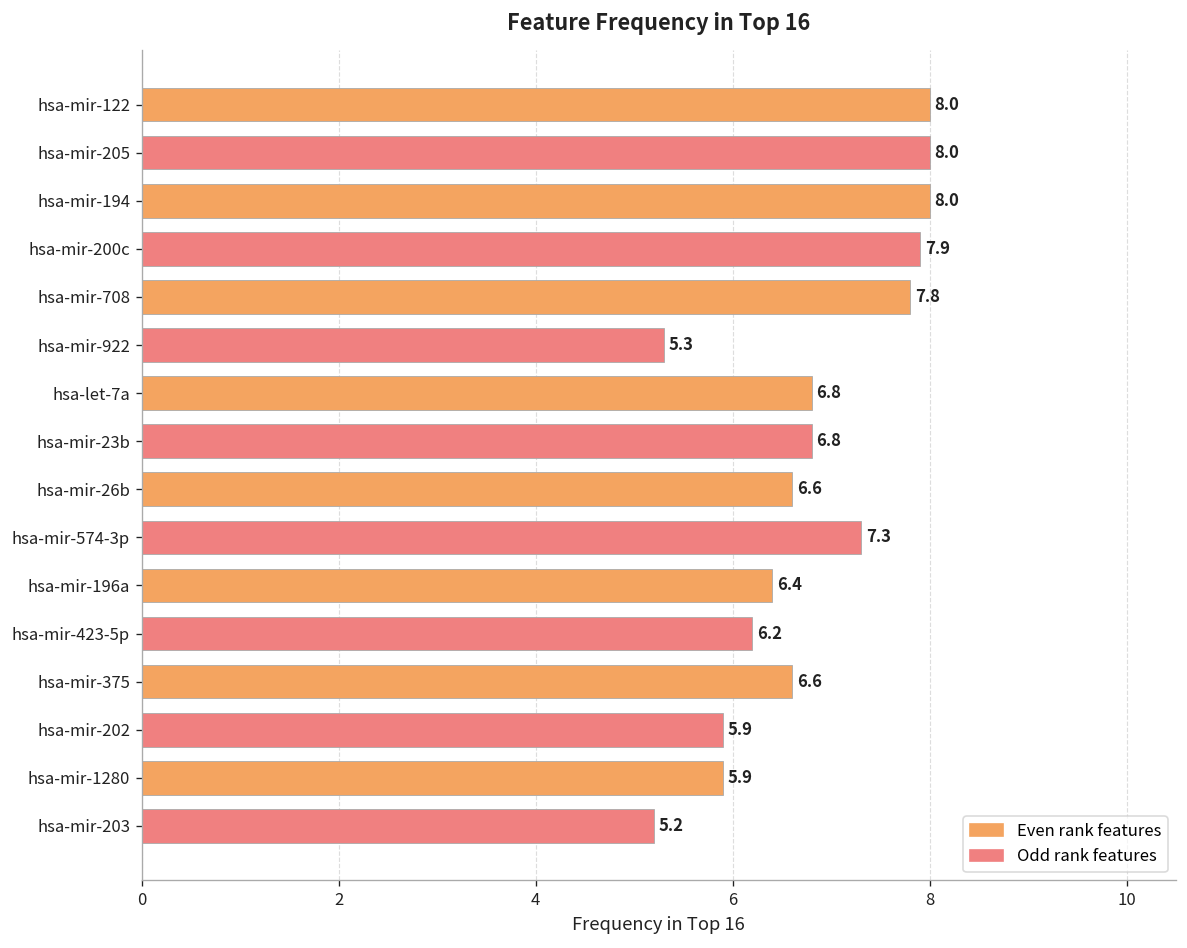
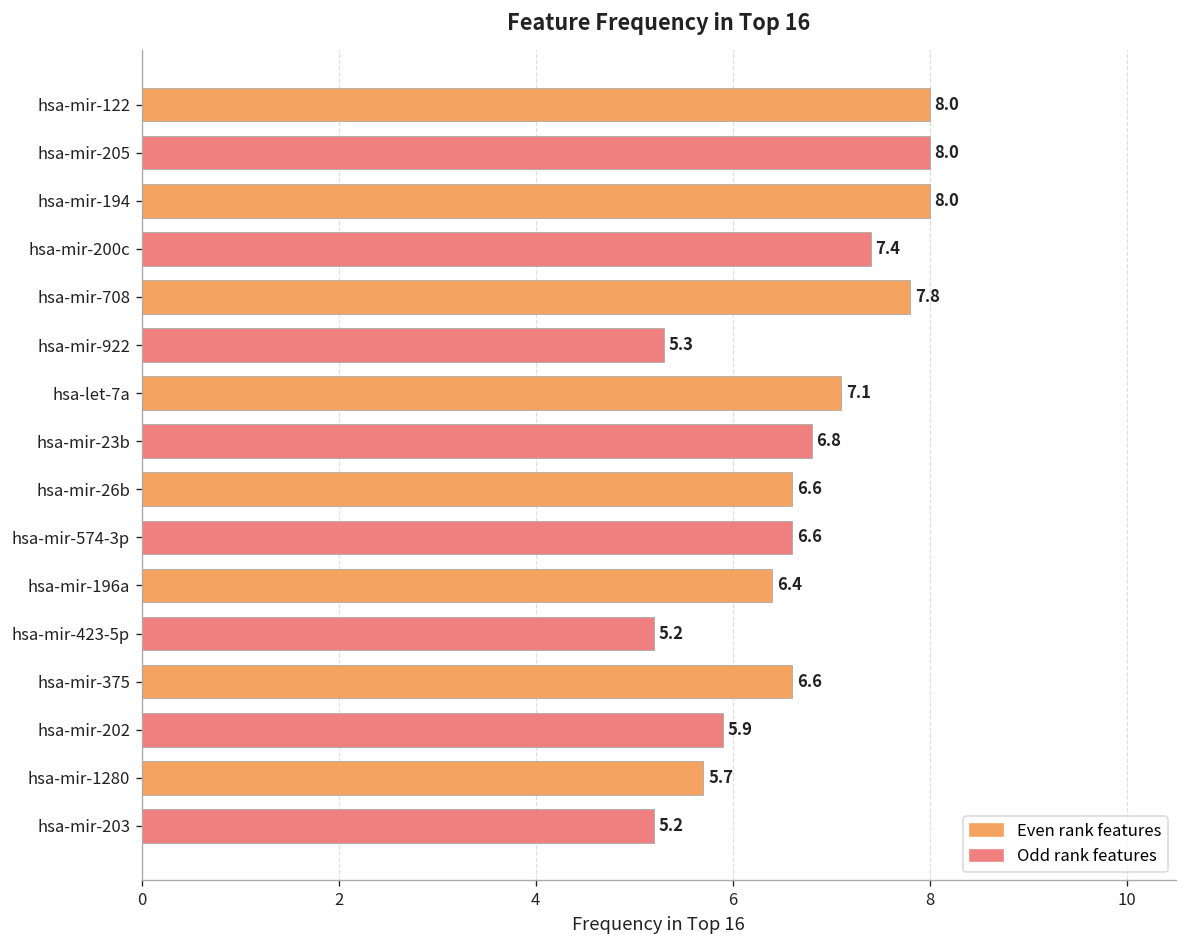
hsa-mir-200c: 7.9 -> 7.4
hsa-let-7a: 6.8 -> 7.1
hsa-mir-574-3p: 7.3 -> 6.6
hsa-mir-423-5p: 6.2 -> 5.2
hsa-mir-1280: 5.9 -> 5.7
